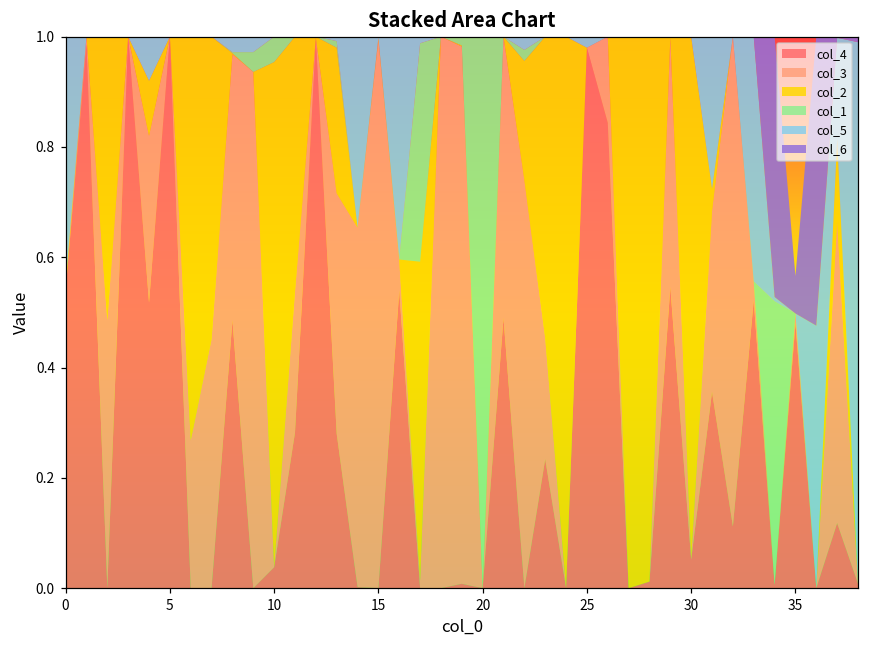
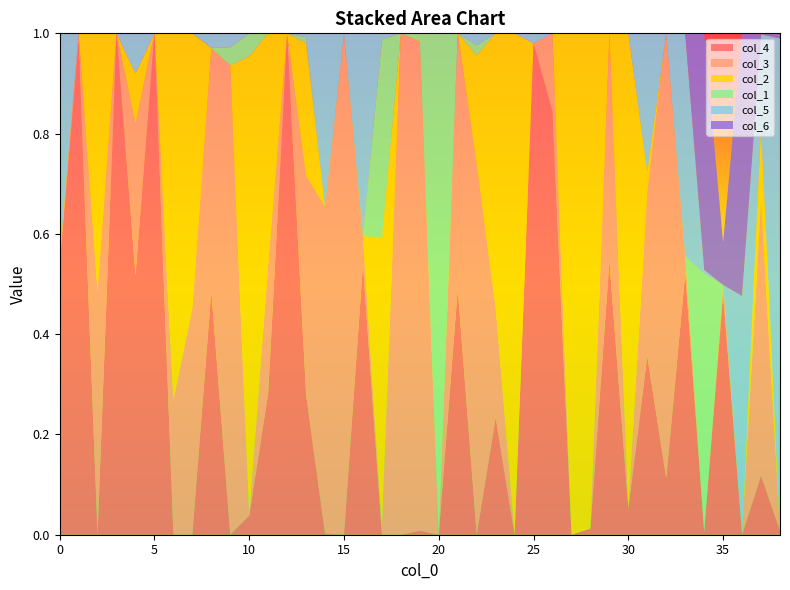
col_6, 35: 0.07 -> 0.08
